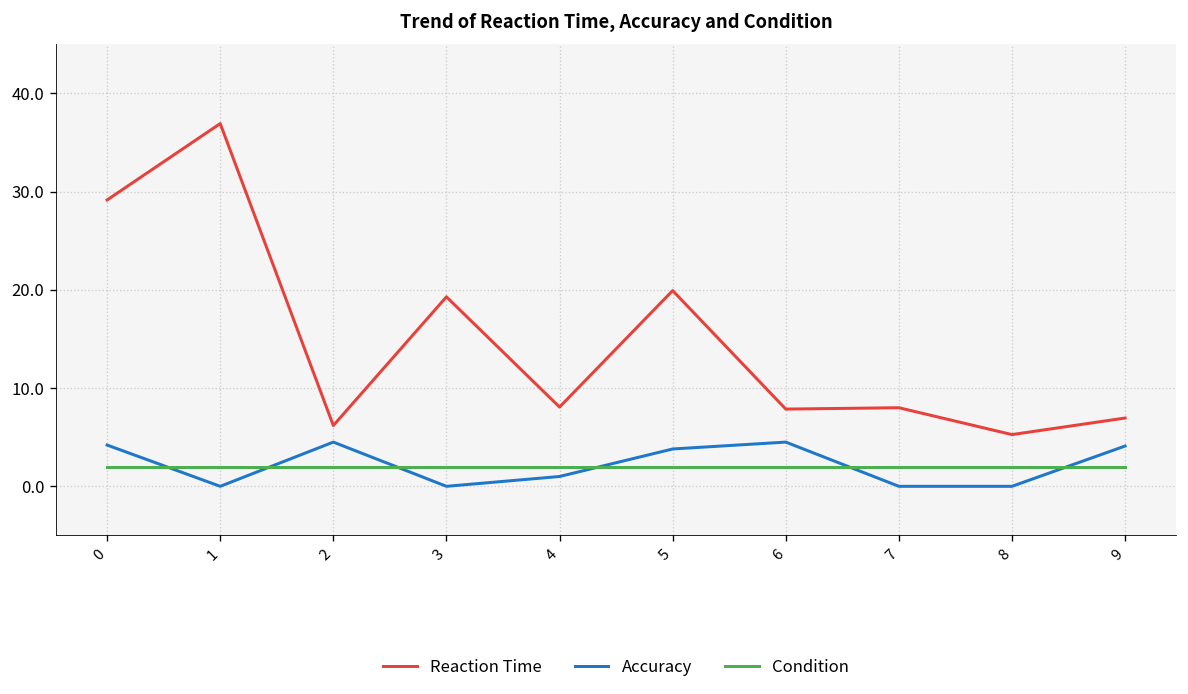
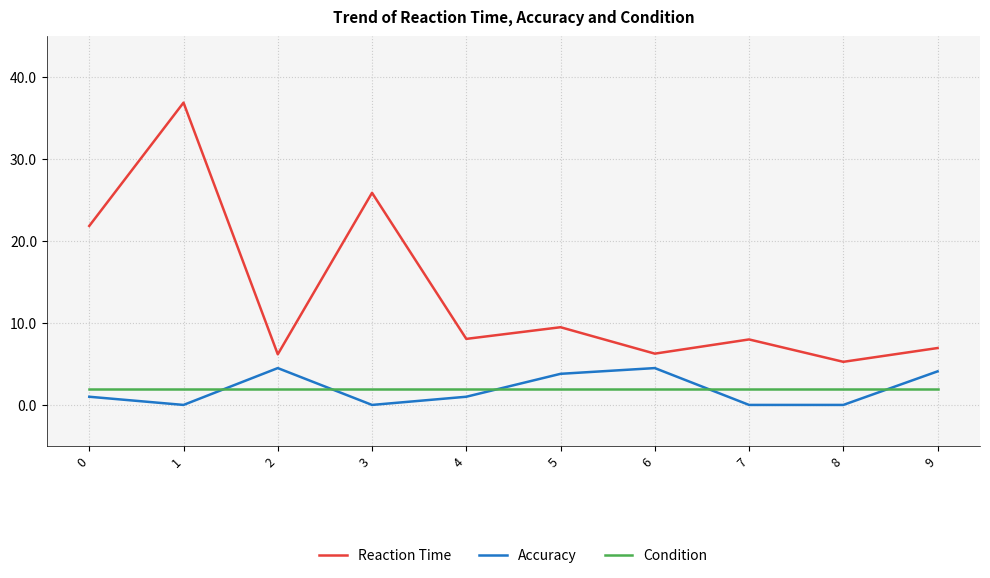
Reaction Time, 0: 29 -> 22
Accuracy, 0: 4 -> 1
Reaction Time, 3: 19 -> 26
Reaction Time, 5: 20 -> 9
Reaction Time, 6: 8 -> 6
